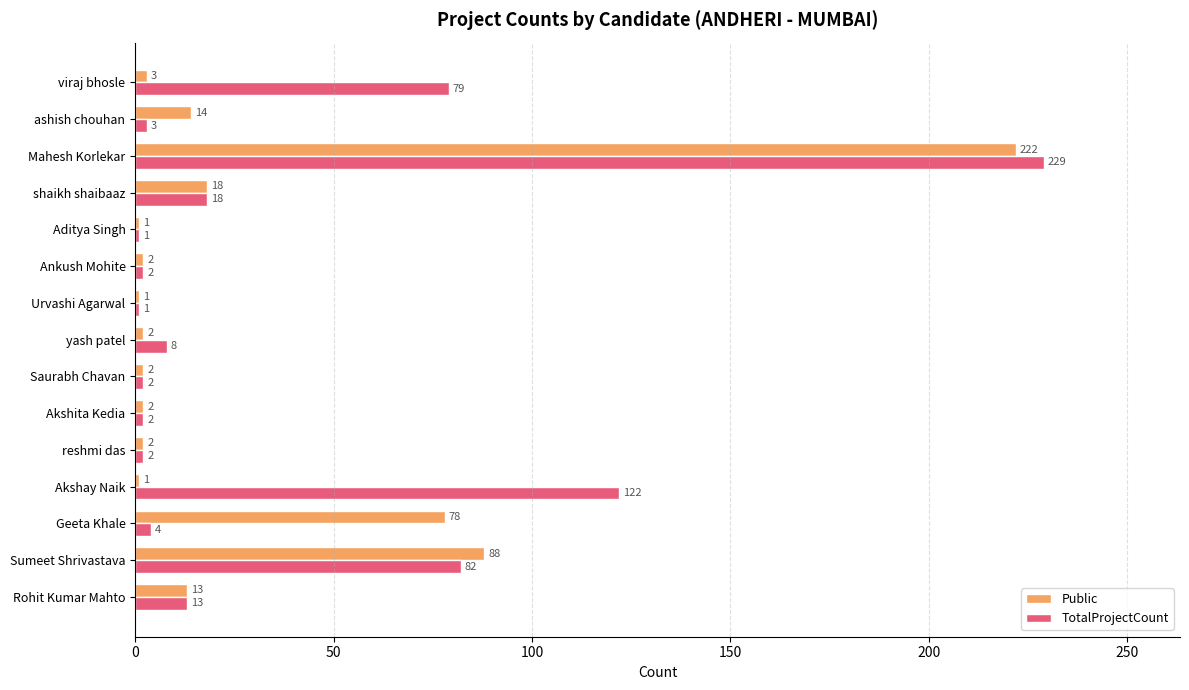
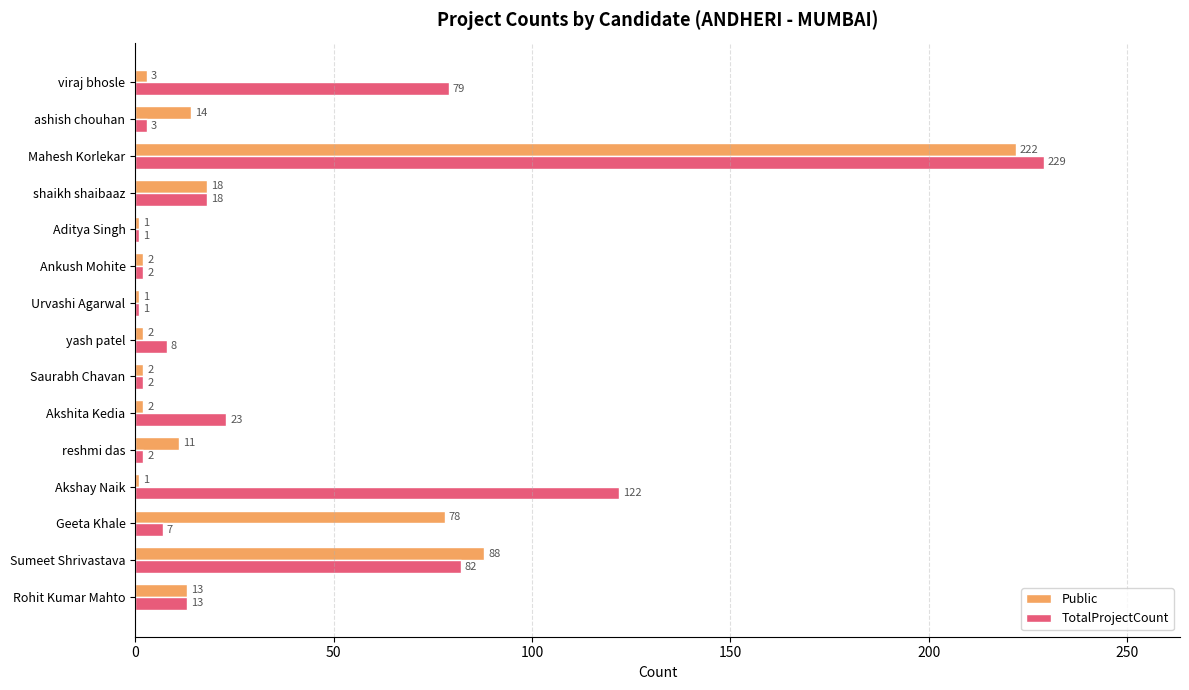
TotalProjectCount, Akshita Kedia: 2 -> 23
Public, reshmi das: 2 -> 11
TotalProjectCount, Geeta Khale: 4 -> 7
